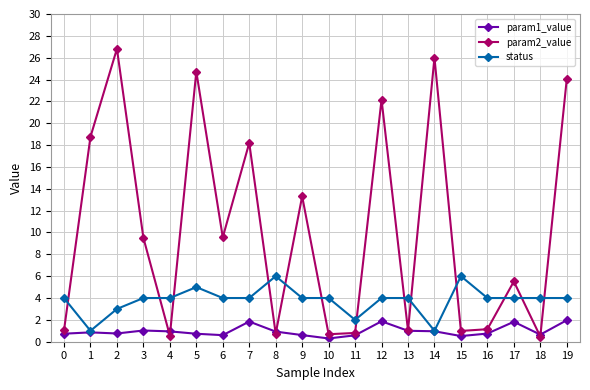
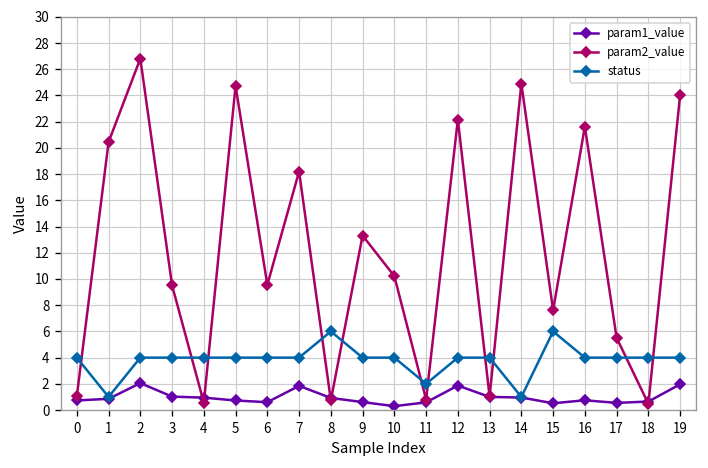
param2_value, 1: 18.8 -> 20.4
param1_value, 2: 0.8 -> 2.1
status, 2: 3 -> 4
status, 5: 5 -> 4
param2_value, 10: 0.7 -> 10.2
param2_value, 14: 26.0 -> 24.9
param2_value, 15: 1.0 -> 7.6
param2_value, 16: 1.1 -> 21.6
param1_value, 17: 1.8 -> 0.5
